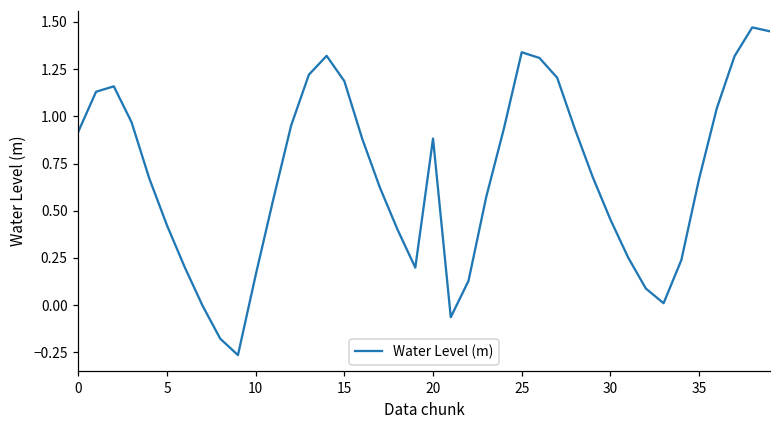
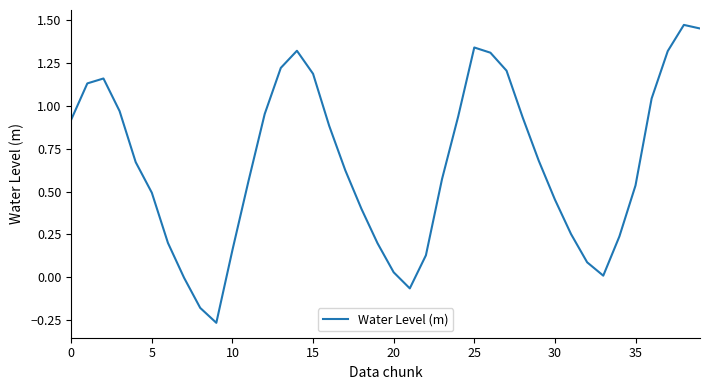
5: 0.42 -> 0.49
20: 0.88 -> 0.03
35: 0.67 -> 0.54
